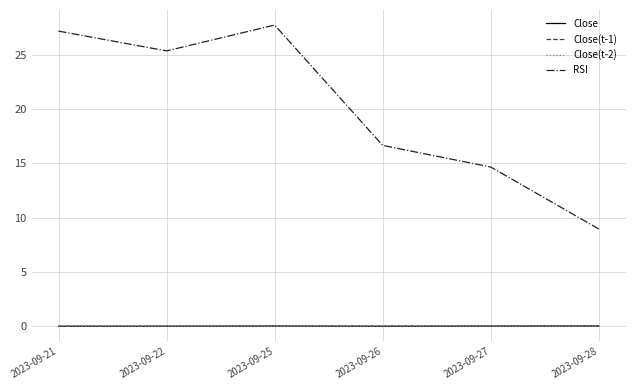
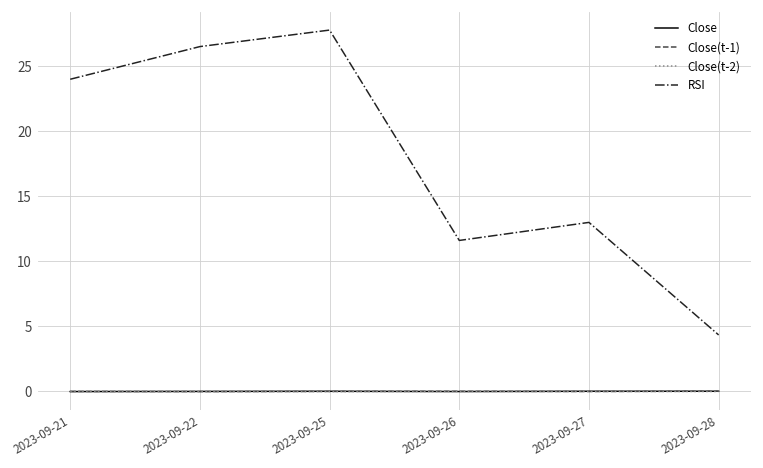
RSI, 2023-09-21: 27.2 -> 24.0
RSI, 2023-09-22: 25.4 -> 26.5
RSI, 2023-09-26: 16.7 -> 11.6
RSI, 2023-09-27: 14.7 -> 13.0
RSI, 2023-09-28: 8.9 -> 4.3
